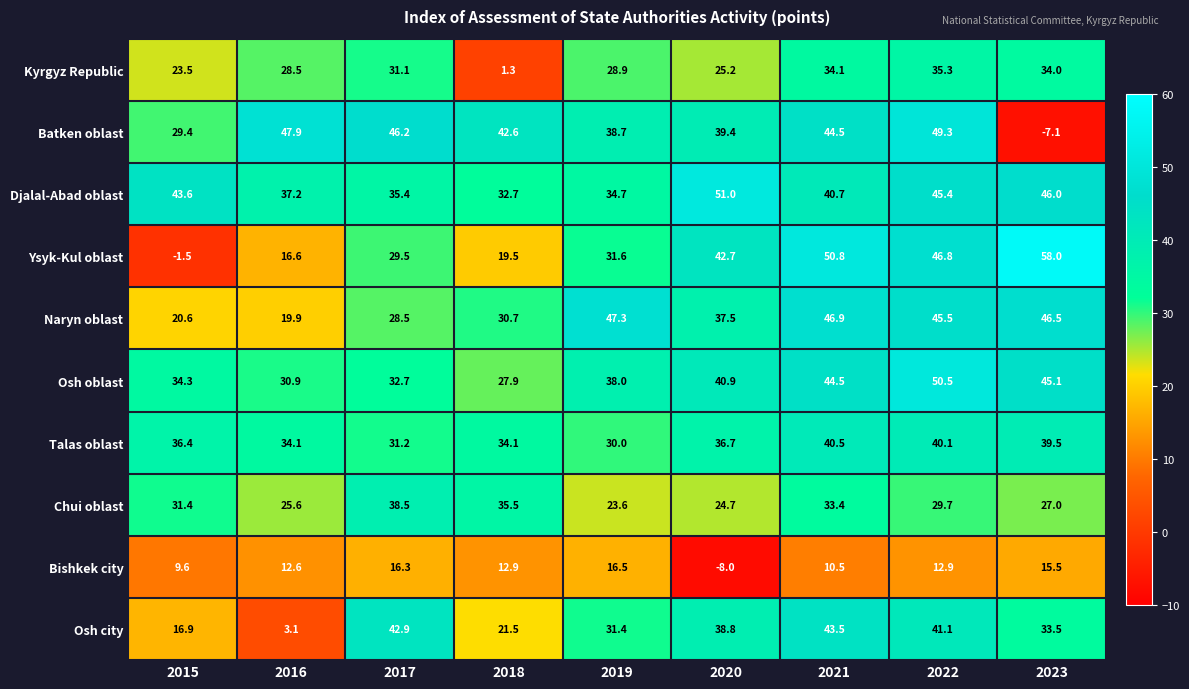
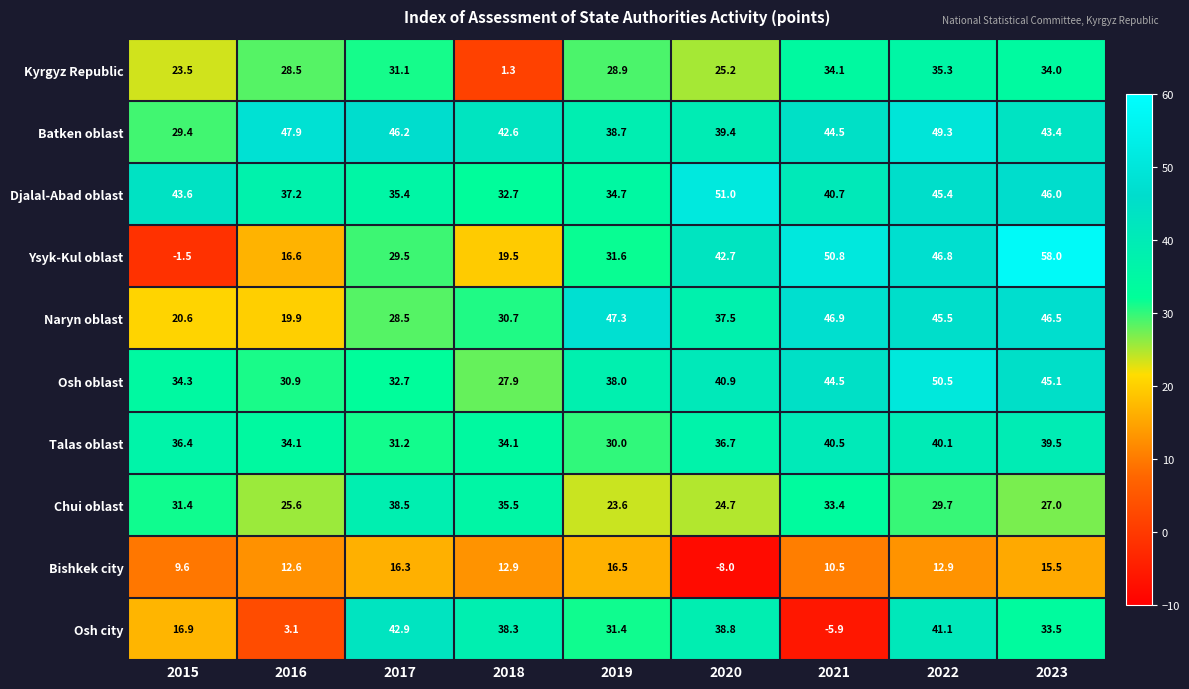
Batken oblast, 2023: -7.1 -> 43.4
Osh city, 2018: 21.5 -> 38.3
Osh city, 2021: 43.5 -> -5.9
